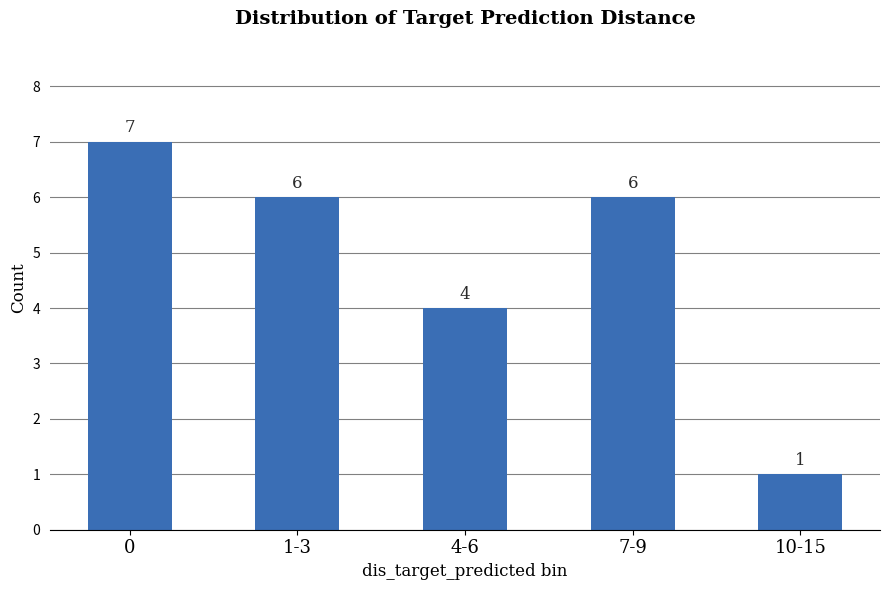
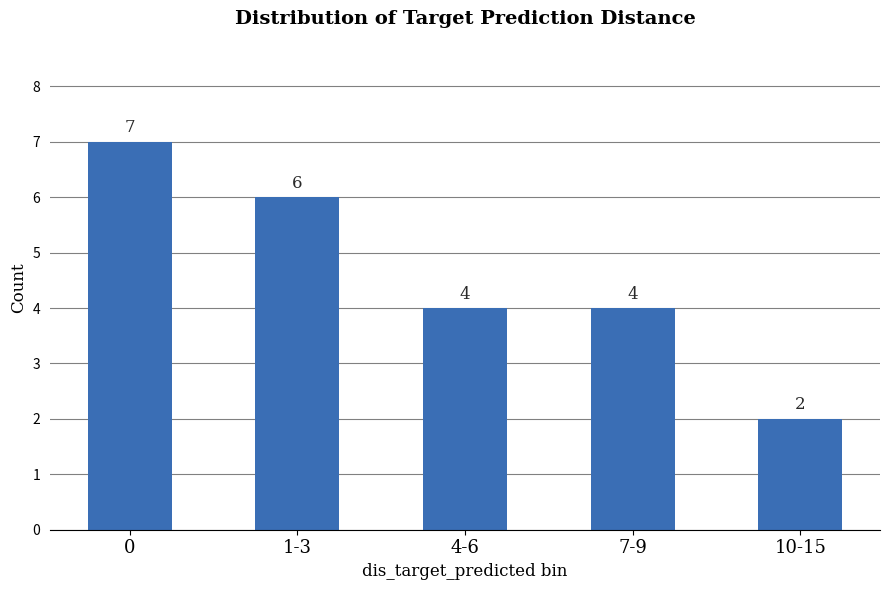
7-9: 6 -> 4
10-15: 1 -> 2
